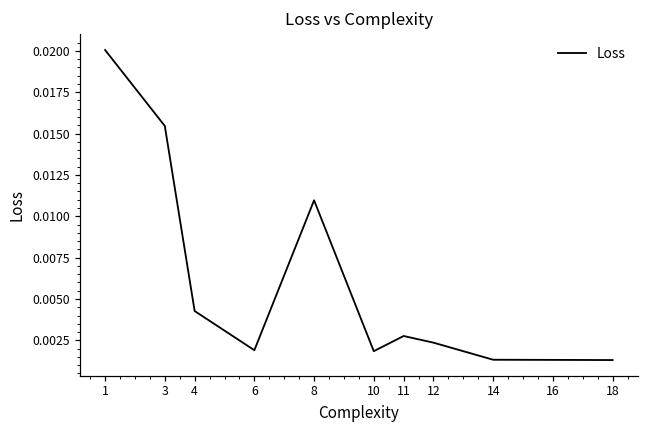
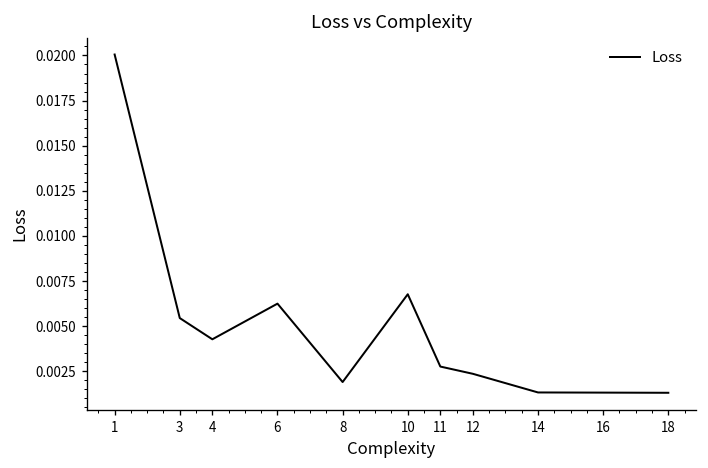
3: 0.0155 -> 0.0055
6: 0.0019 -> 0.0062
8: 0.0110 -> 0.0019
10: 0.0018 -> 0.0068
